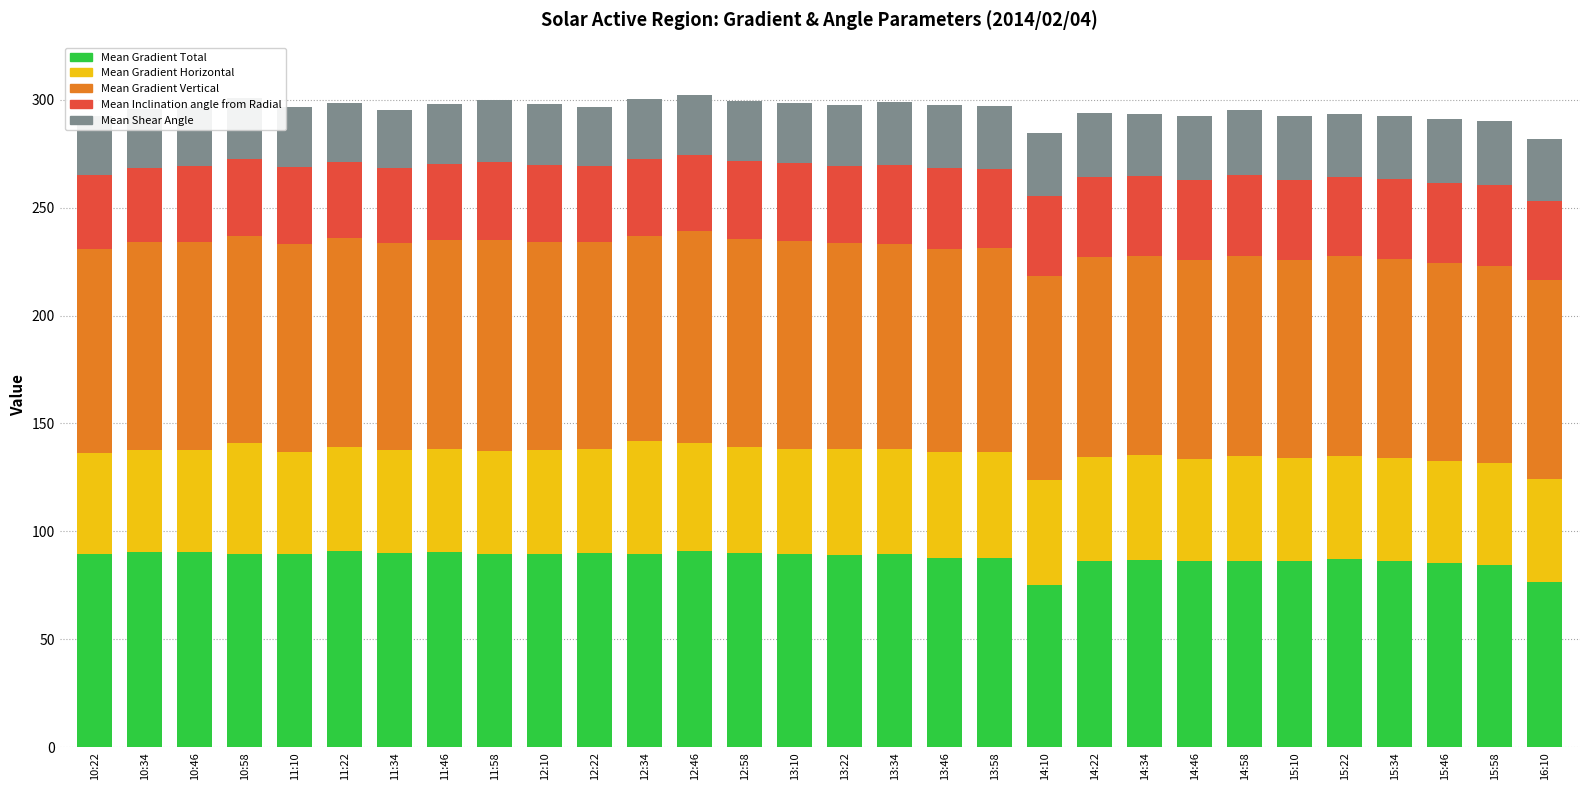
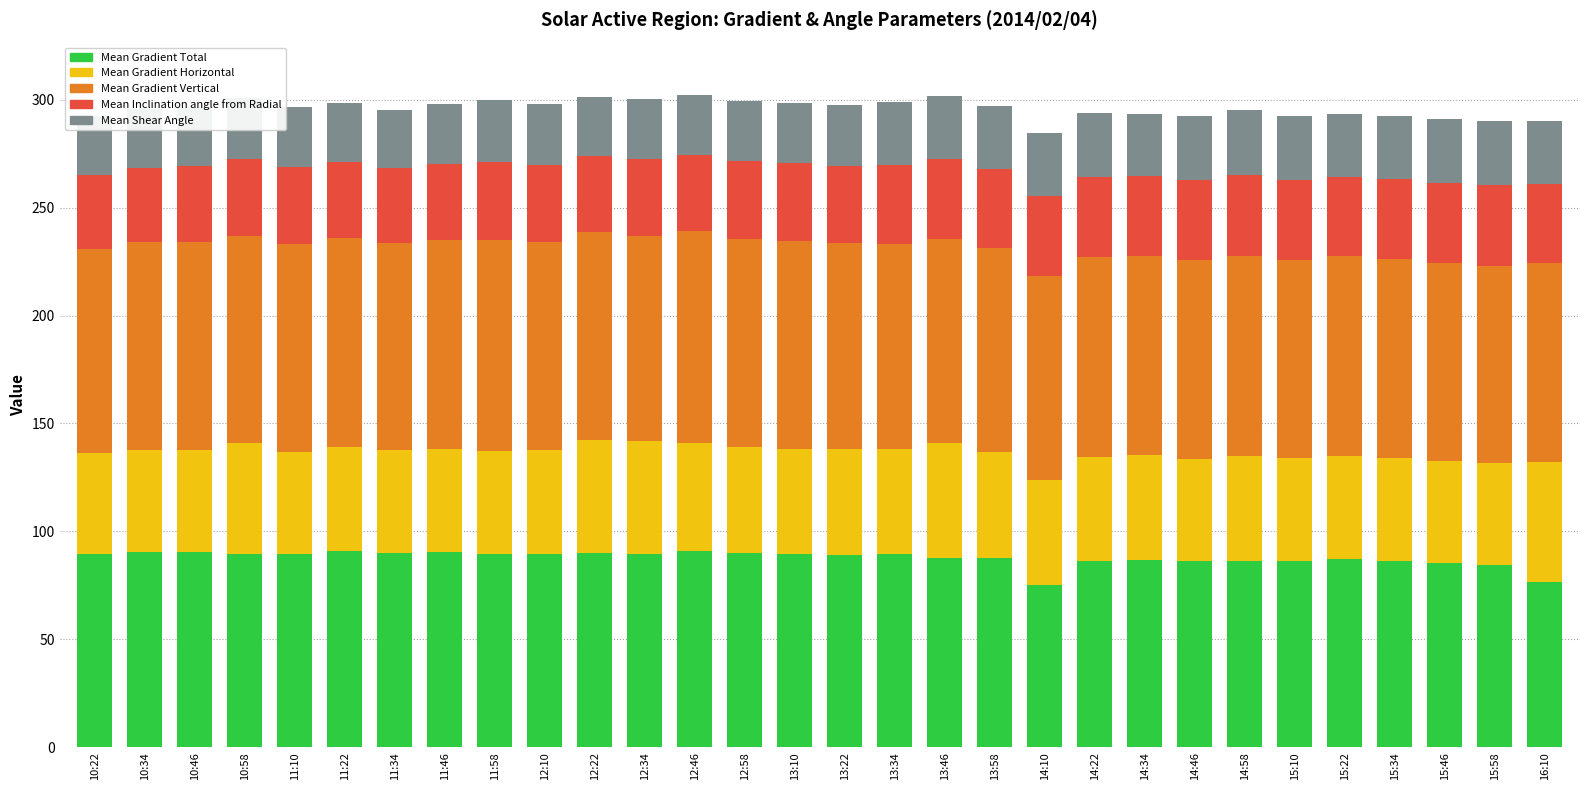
Mean Gradient Horizontal, 12:22: 48 -> 52
Mean Gradient Horizontal, 13:46: 49 -> 53
Mean Gradient Horizontal, 16:10: 48 -> 56
